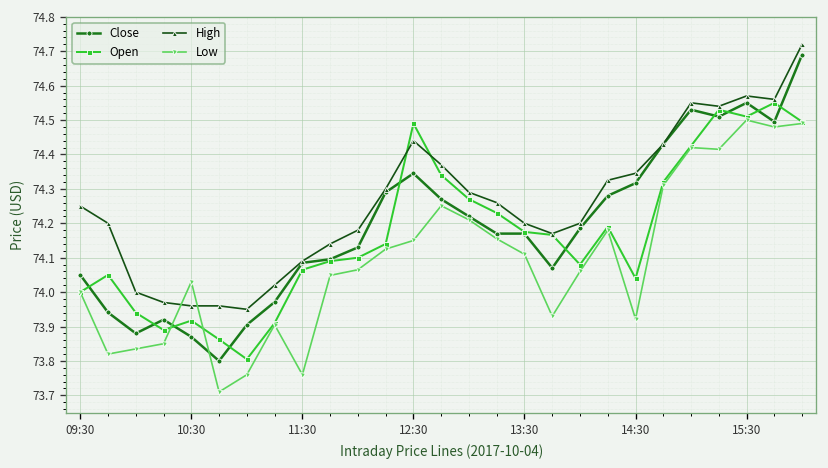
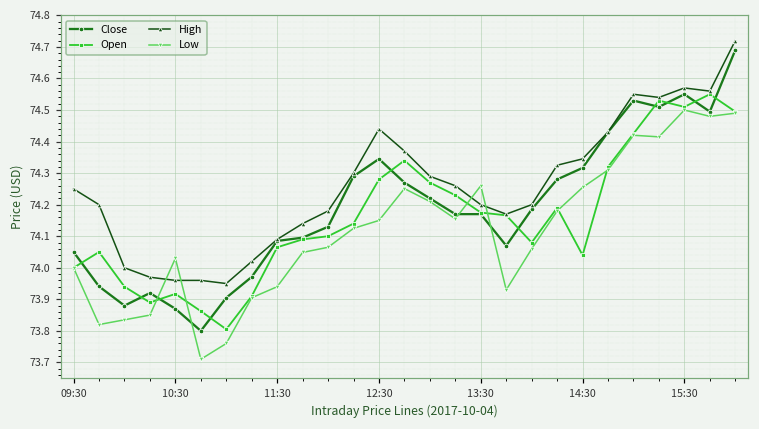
Low, 11:30: 73.76 -> 73.94
Open, 12:30: 74.49 -> 74.28
Low, 13:30: 74.11 -> 74.26
Low, 14:30: 73.92 -> 74.25
